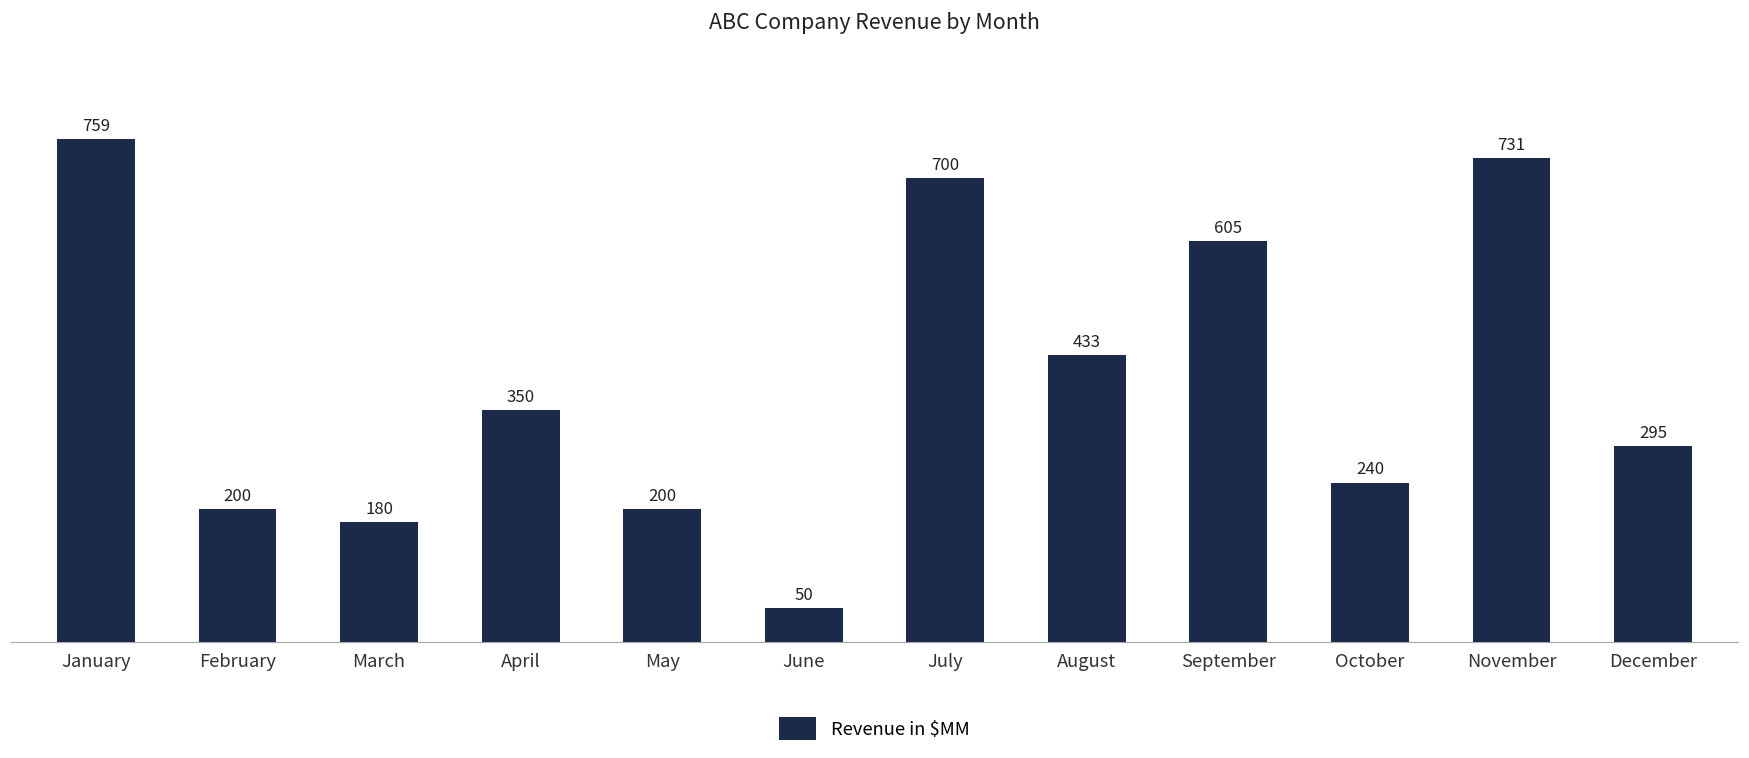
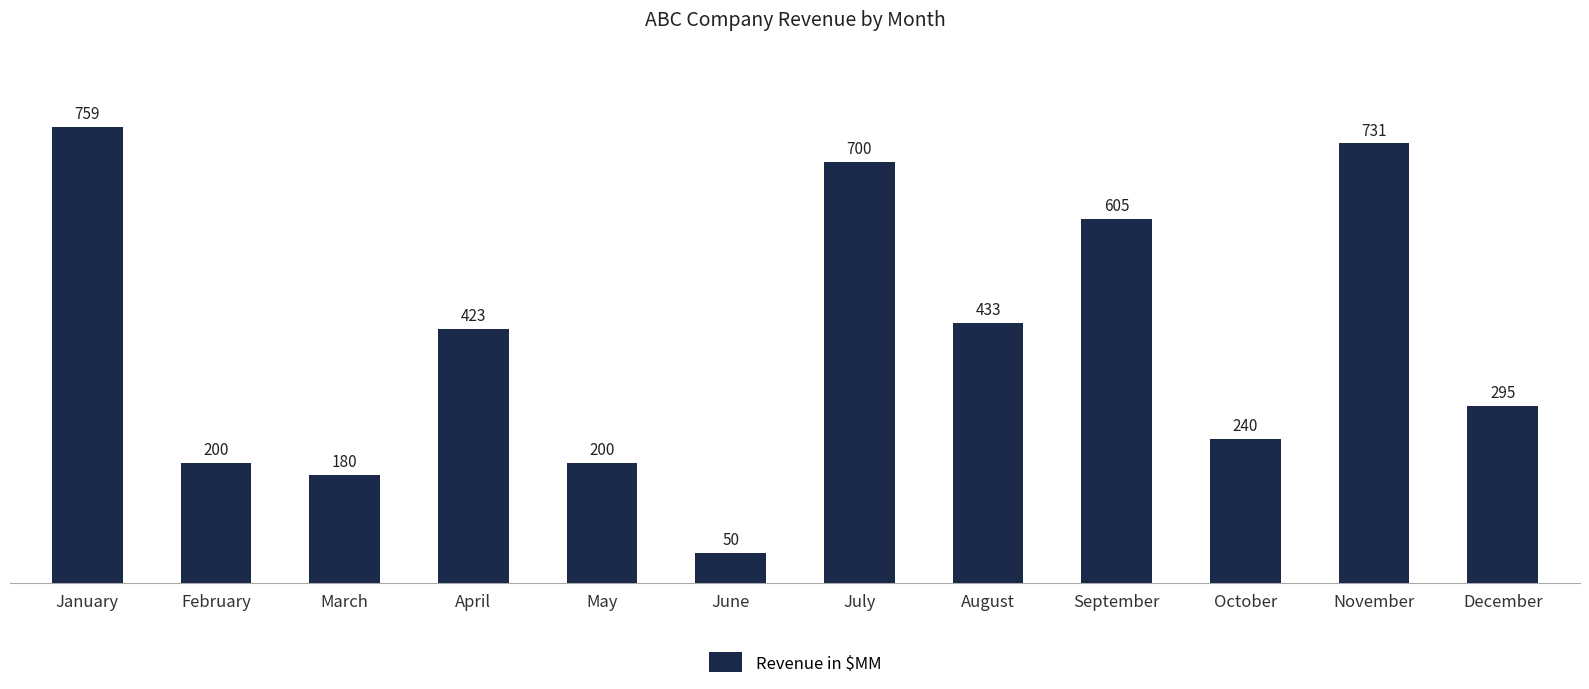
April: 350 -> 423
